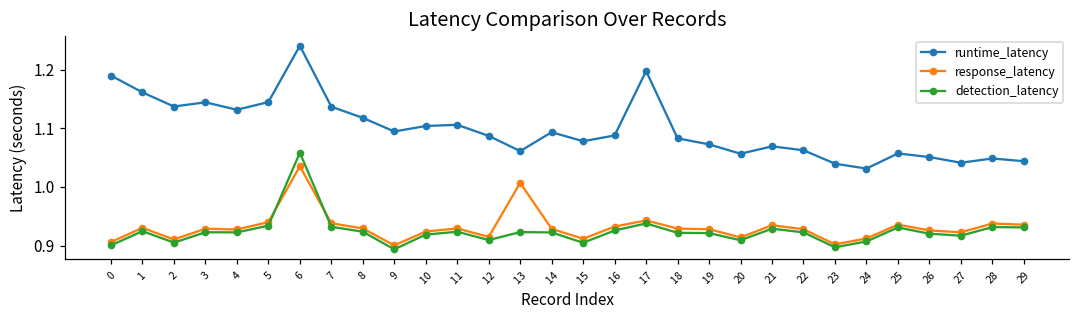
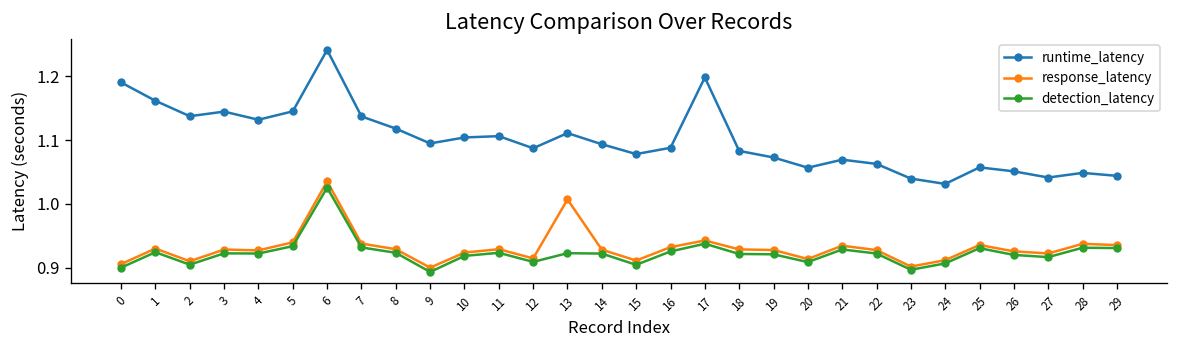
detection_latency, 6: 1.06 -> 1.03
runtime_latency, 13: 1.06 -> 1.11
